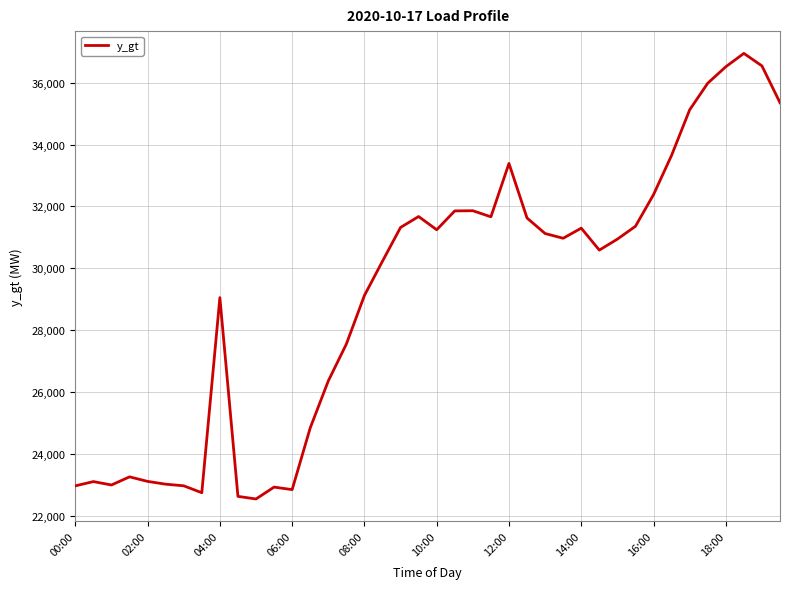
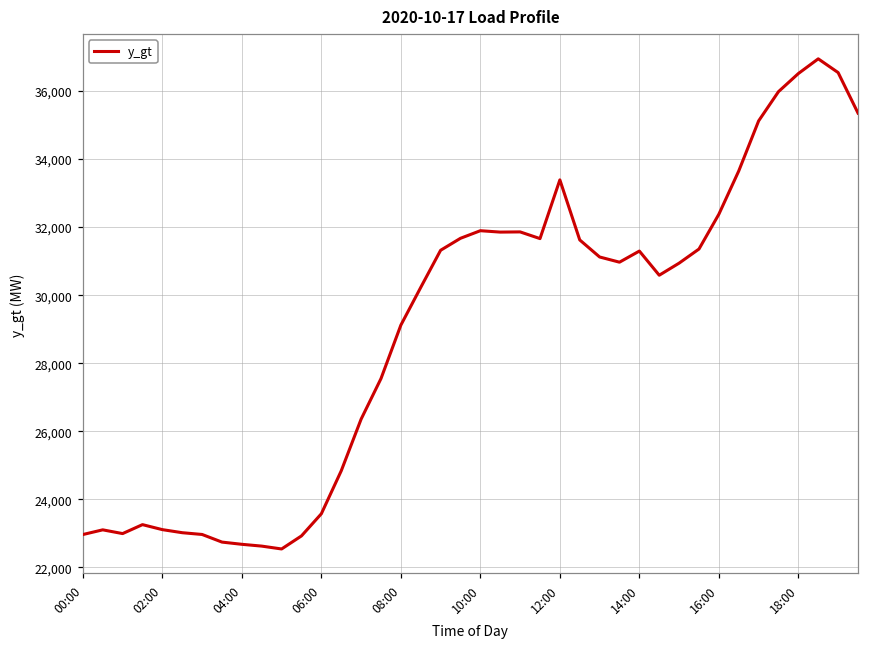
04:00: 29,100 -> 22,700
06:00: 22,800 -> 23,600
10:00: 31,200 -> 31,900
